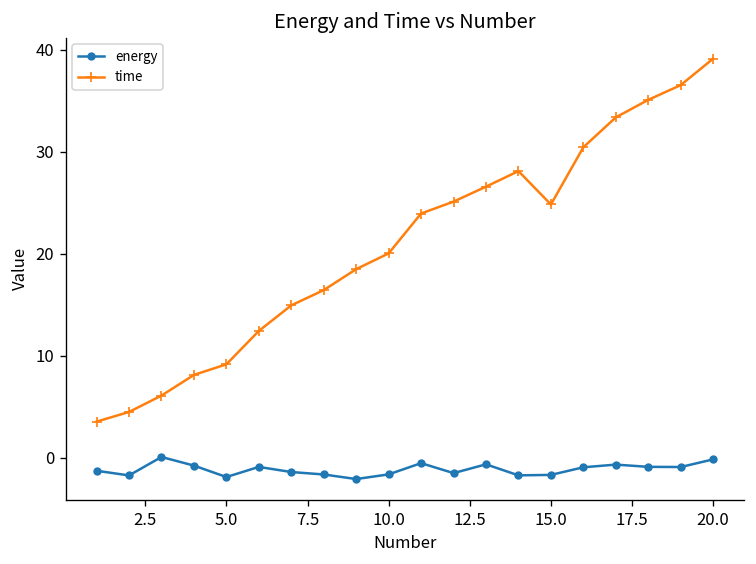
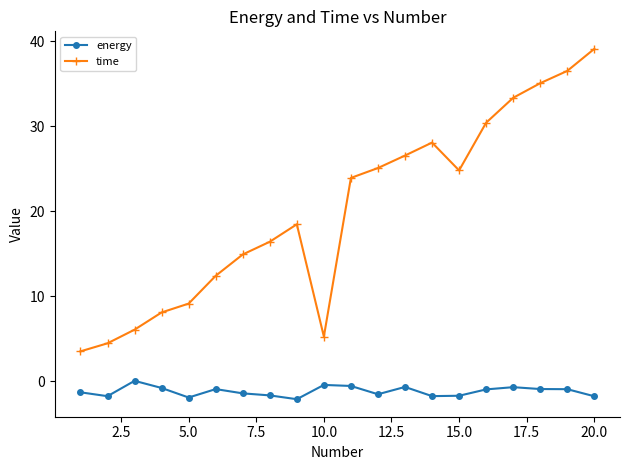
energy, 10.0: -2 -> 0
time, 10.0: 20 -> 5
energy, 20.0: 0 -> -2
